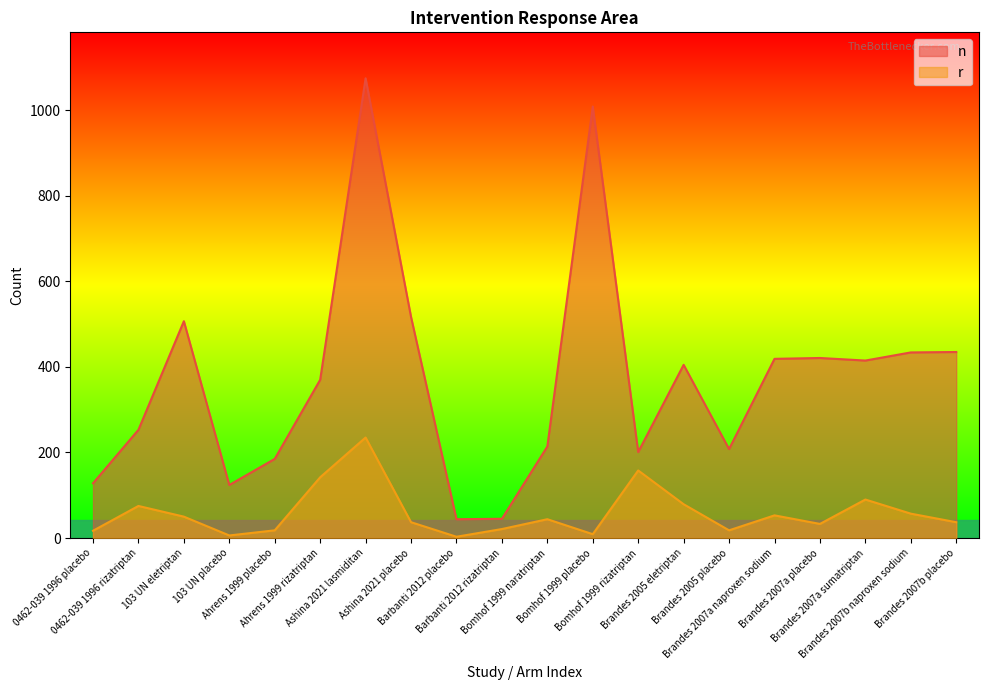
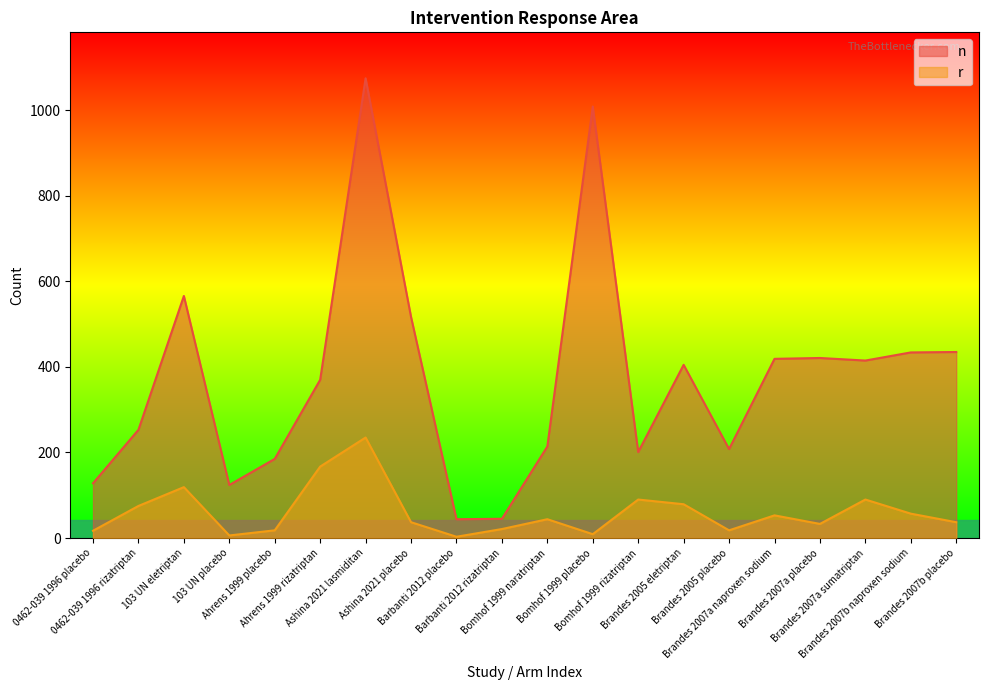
n, 103 UN eletriptan: 510 -> 570
r, 103 UN eletriptan: 50 -> 120
r, Ahrens 1999 rizatriptan: 140 -> 170
r, Bomhof 1999 rizatriptan: 160 -> 90
